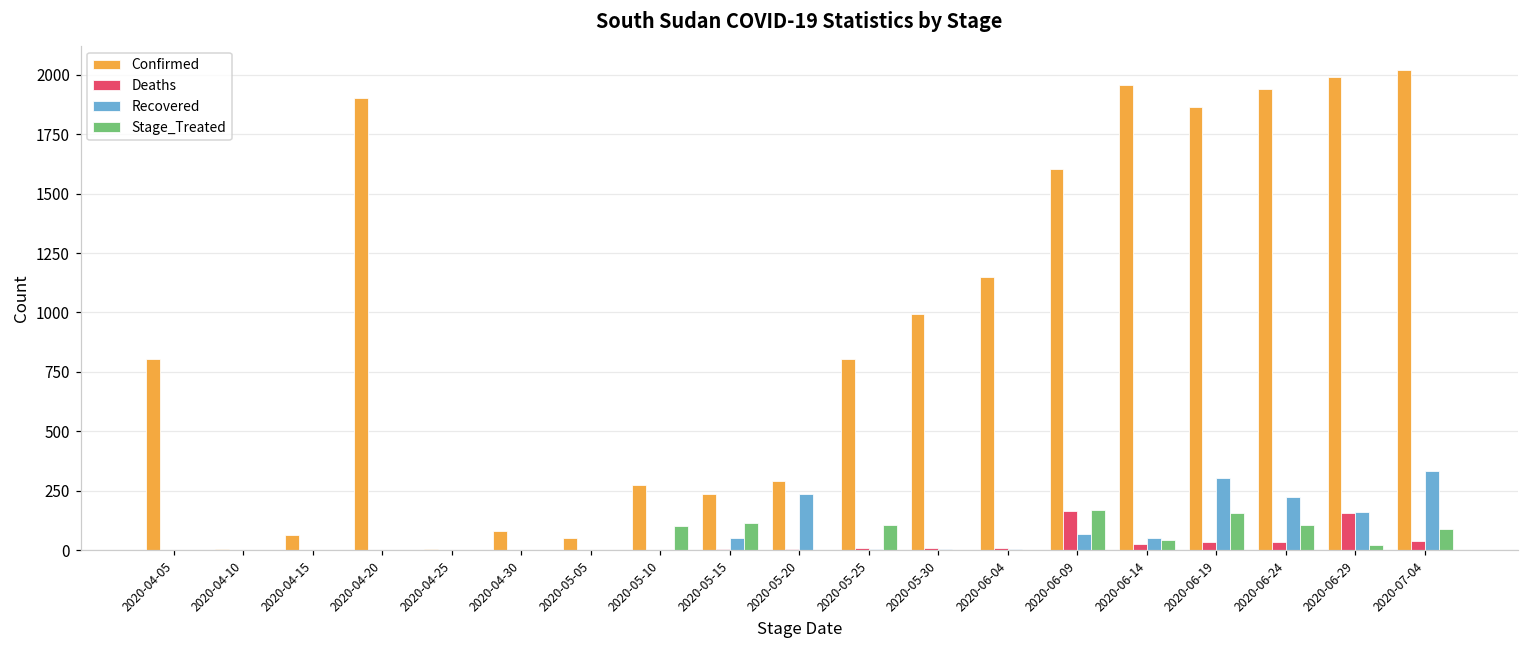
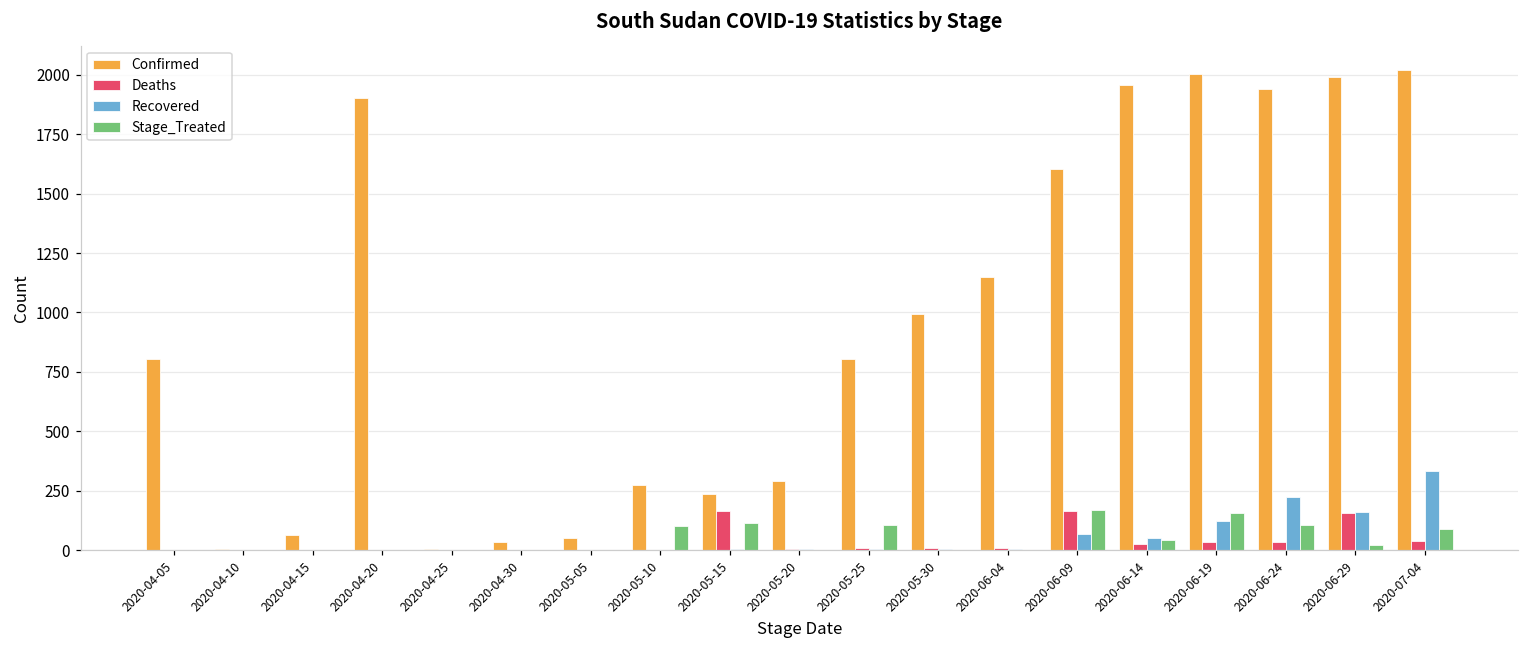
Confirmed, 2020-04-30: 80 -> 40
Deaths, 2020-05-15: 0 -> 160
Recovered, 2020-05-15: 50 -> 0
Recovered, 2020-05-20: 240 -> 0
Confirmed, 2020-06-19: 1860 -> 2000
Recovered, 2020-06-19: 300 -> 120
